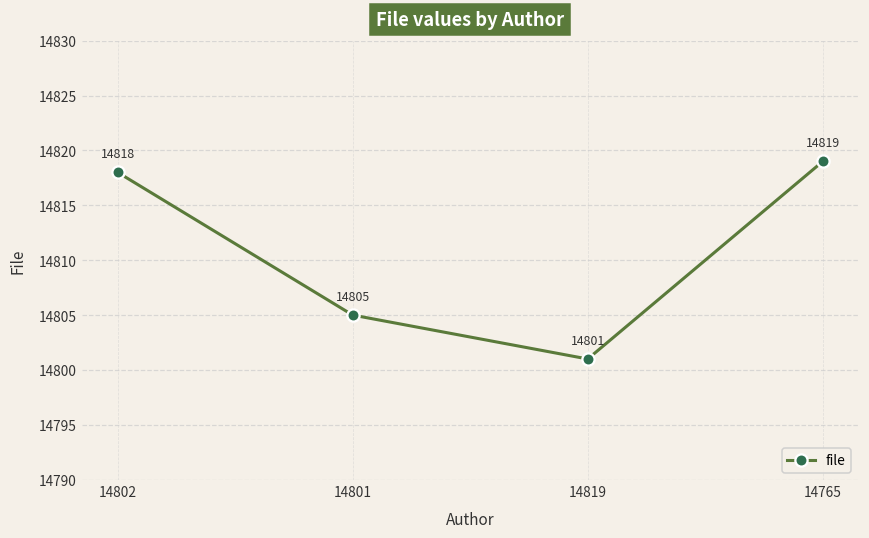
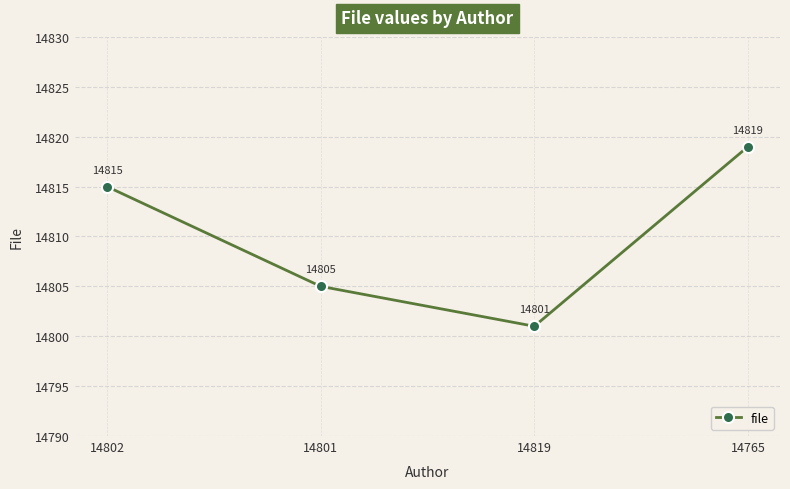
14802: 14818 -> 14815
